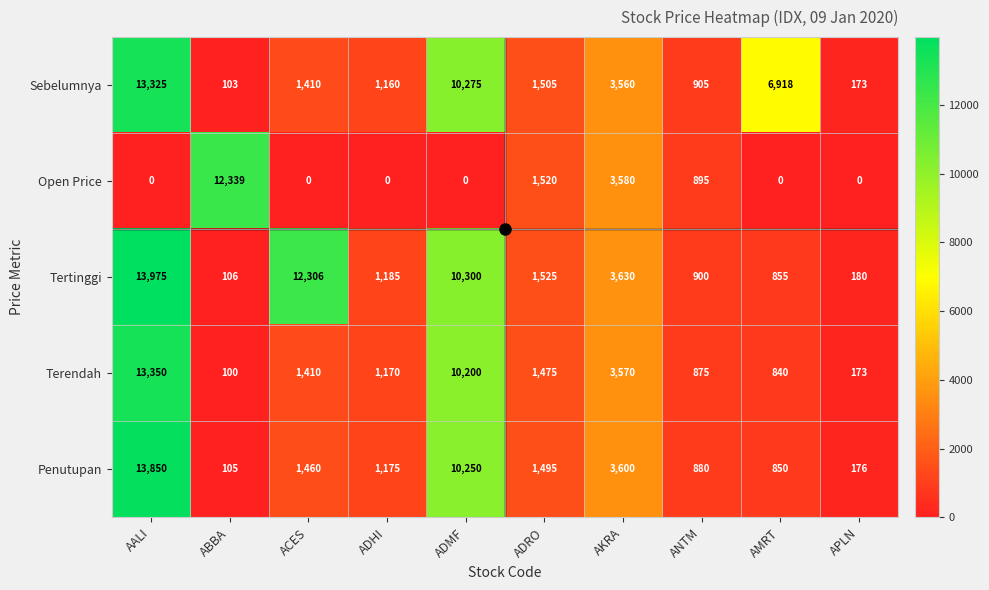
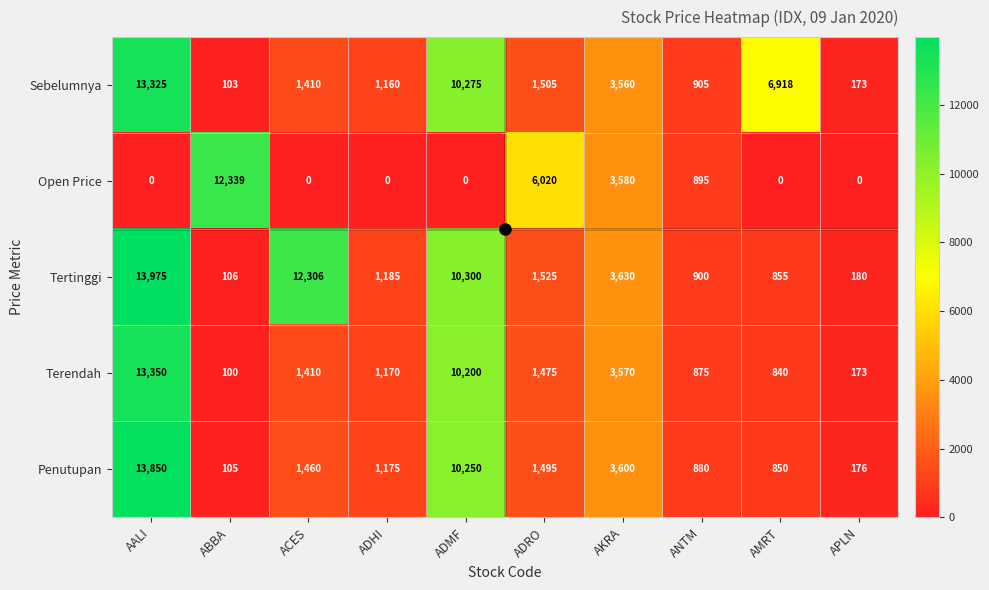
Open Price, ADRO: 1,520 -> 6,020
